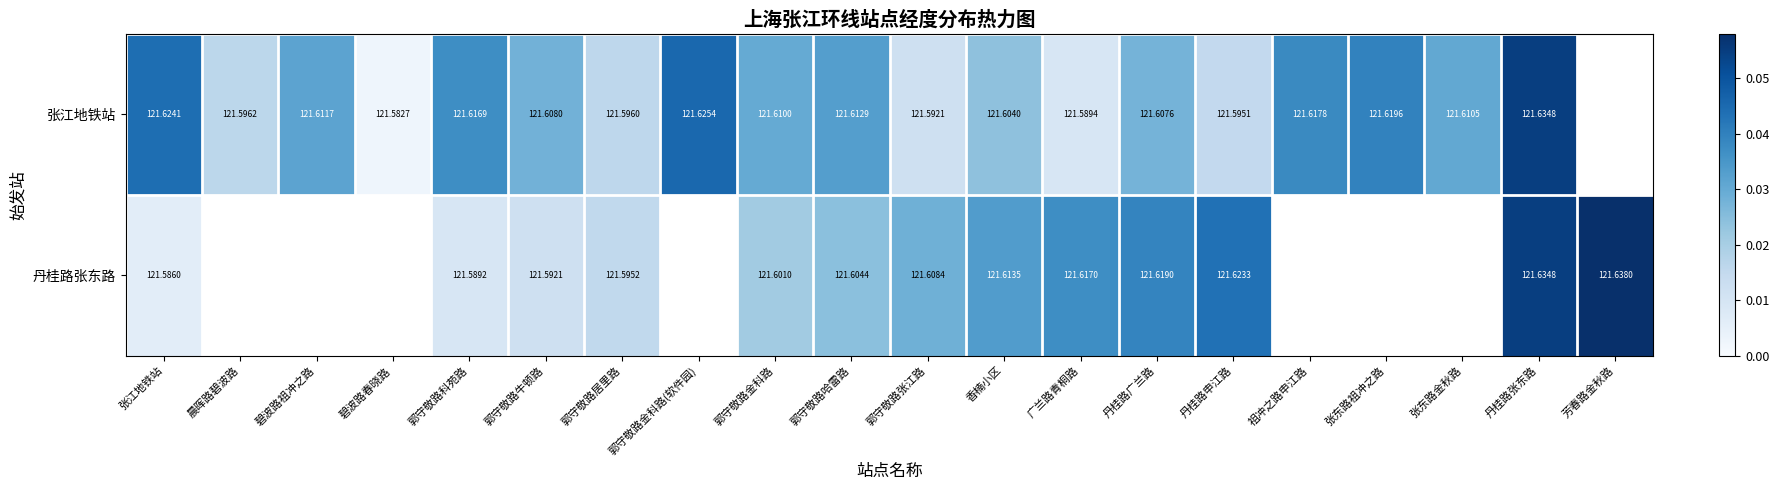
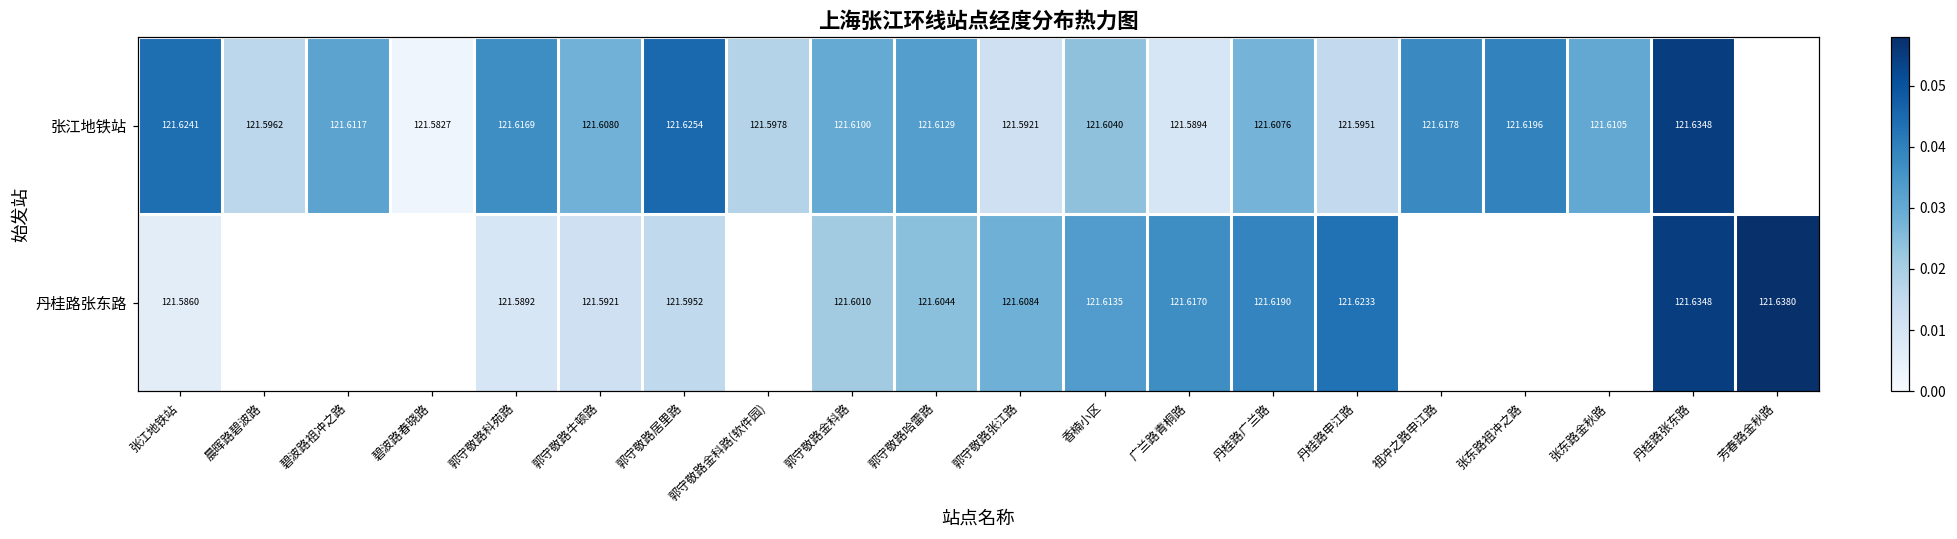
张江地铁站, 郭守敬路居里路: 121.5960 -> 121.6254
张江地铁站, 郭守敬路金科路(软件园): 121.6254 -> 121.5978
